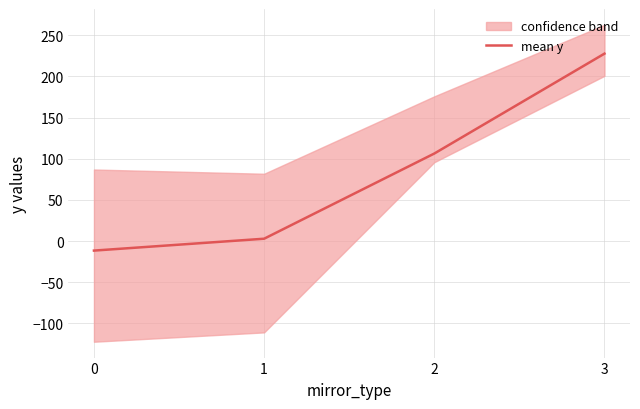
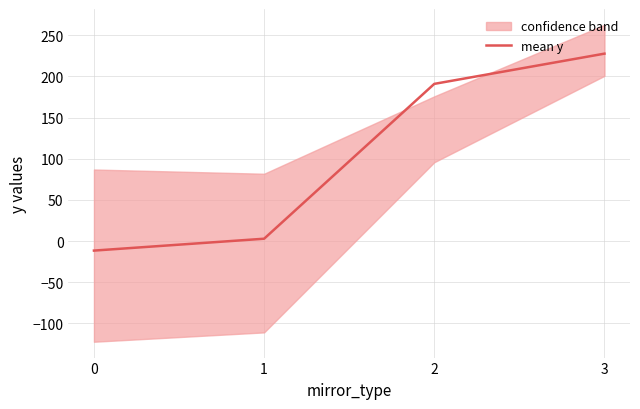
mean y, 2: 110 -> 190
